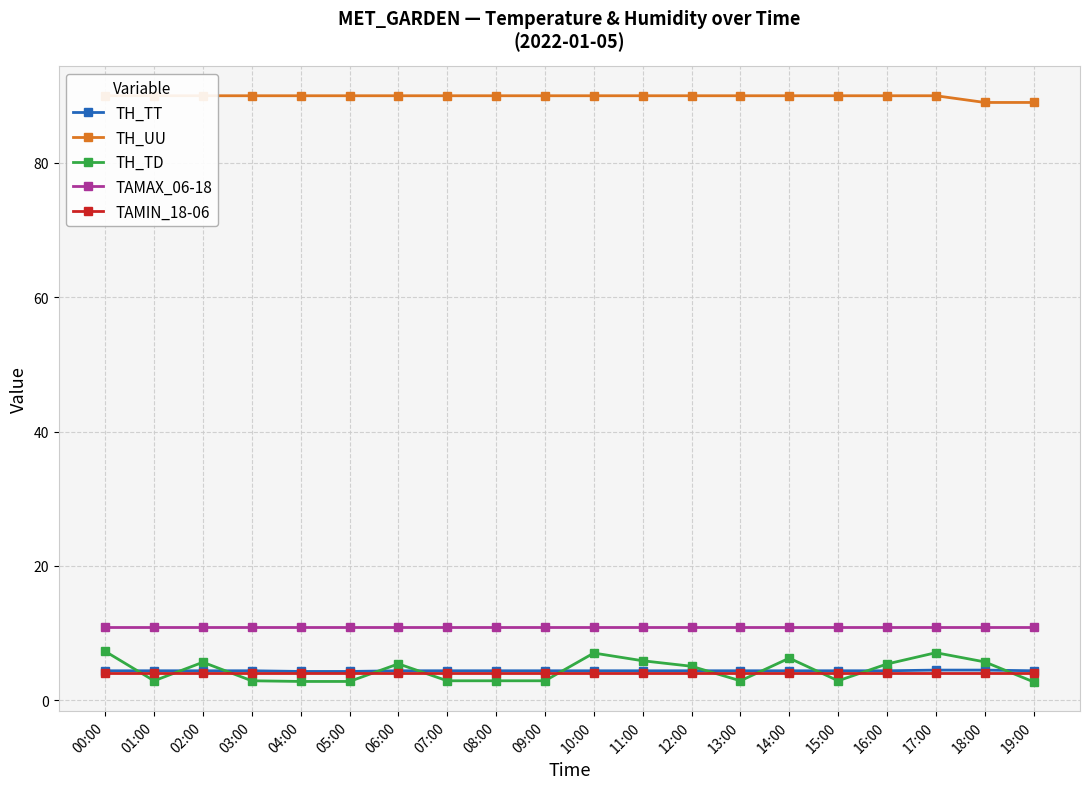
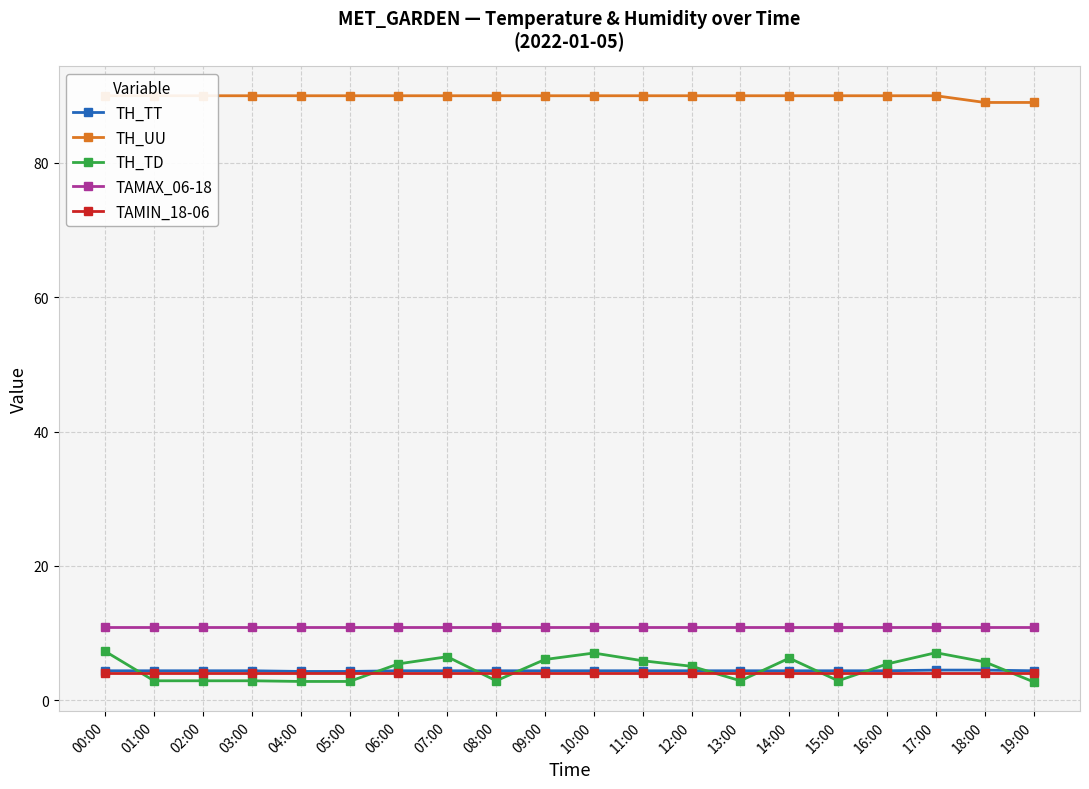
TH_TD, 02:00: 6 -> 3
TH_TD, 07:00: 3 -> 6
TH_TD, 09:00: 3 -> 6
